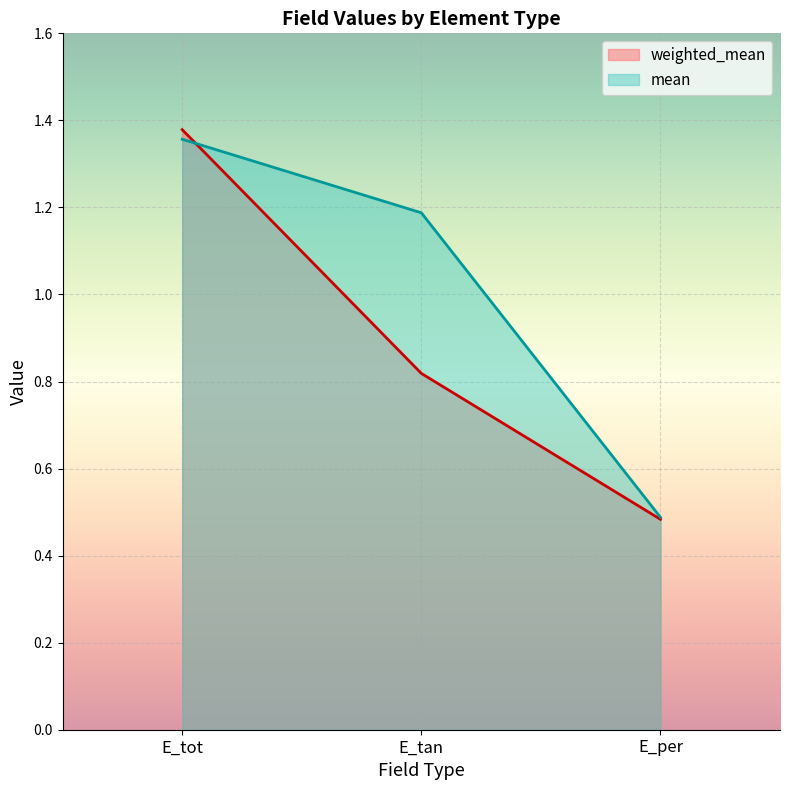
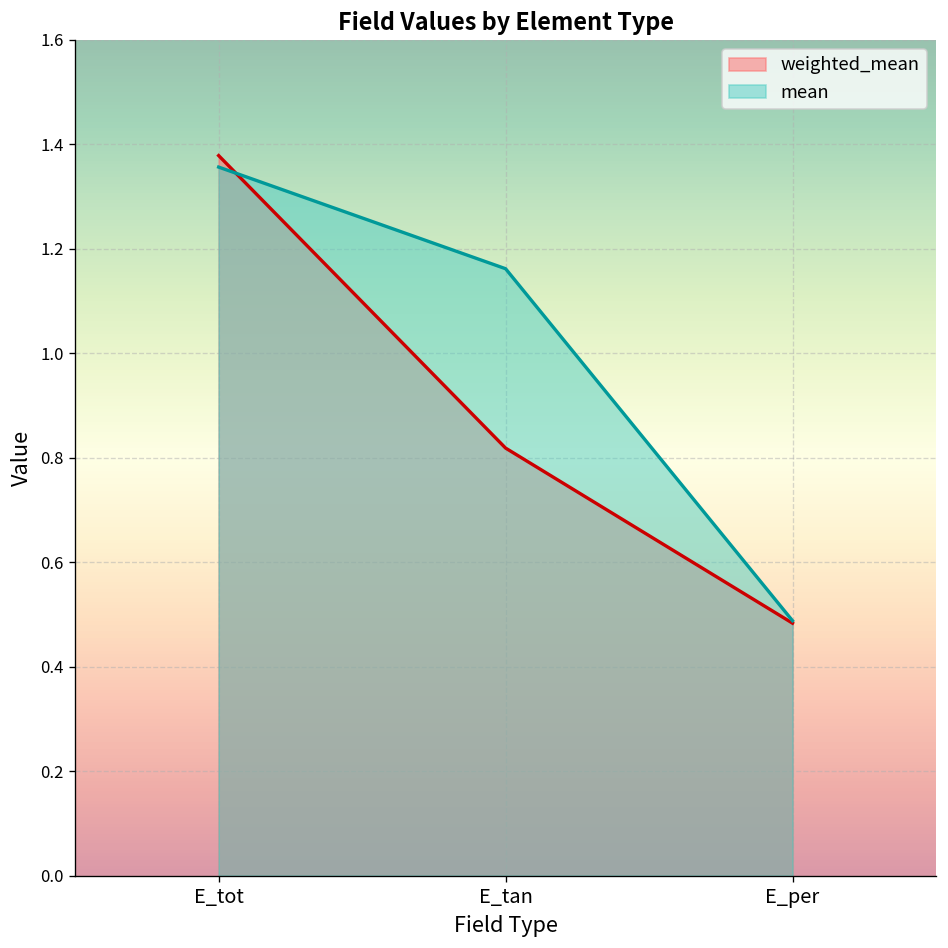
mean, E_tan: 1.19 -> 1.16
